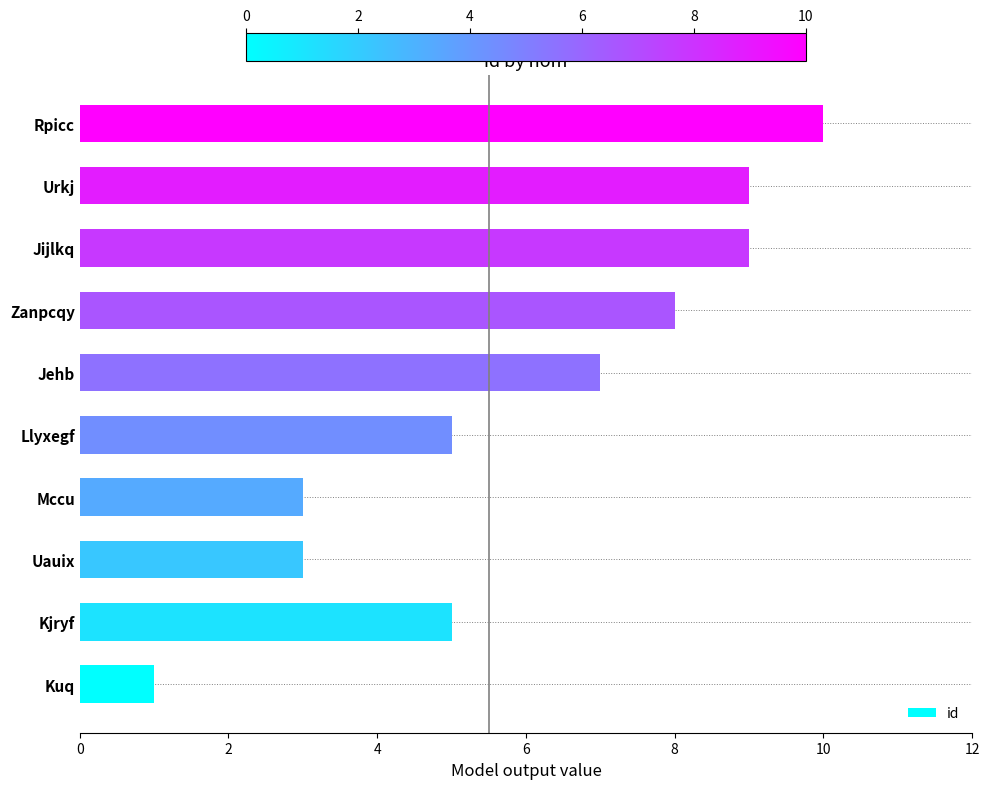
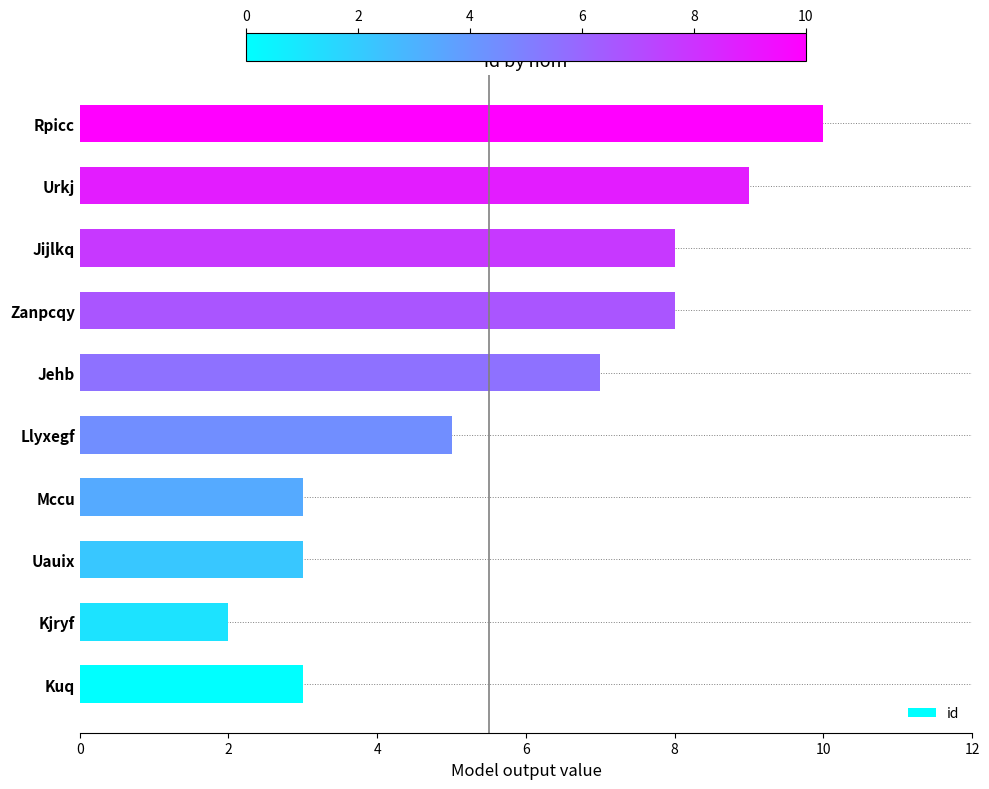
Jijlkq: 9 -> 8
Kjryf: 5 -> 2
Kuq: 1 -> 3
